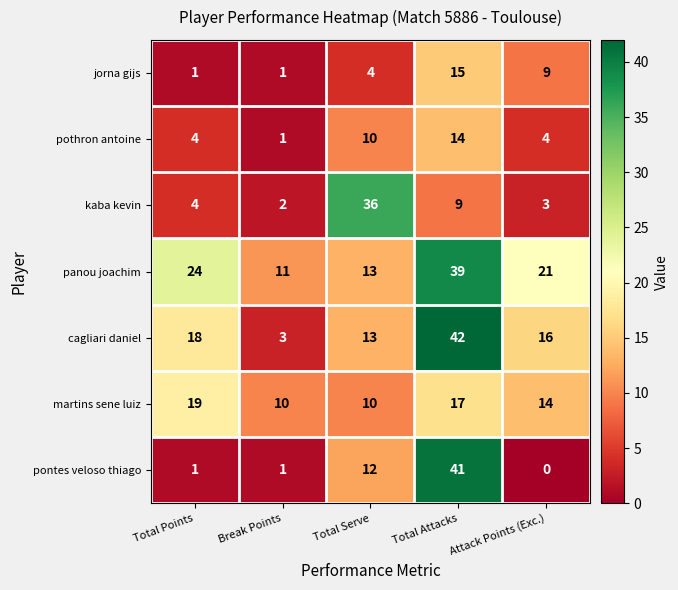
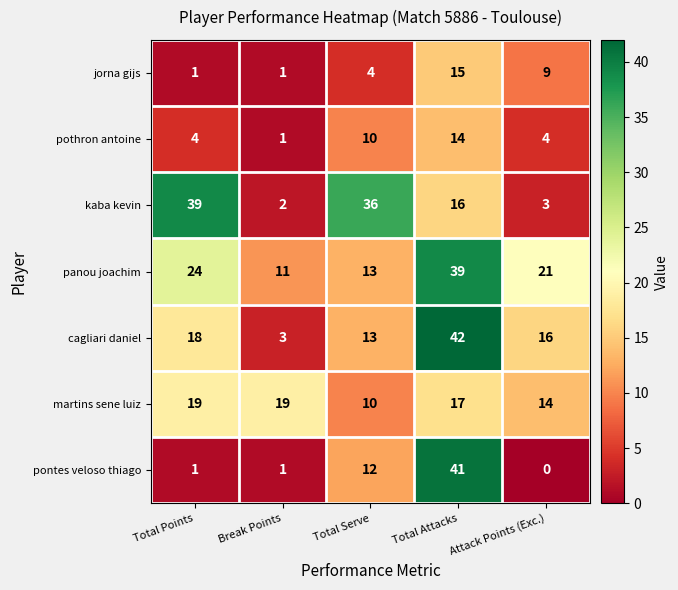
kaba kevin, Total Points: 4 -> 39
kaba kevin, Total Attacks: 9 -> 16
martins sene luiz, Break Points: 10 -> 19
